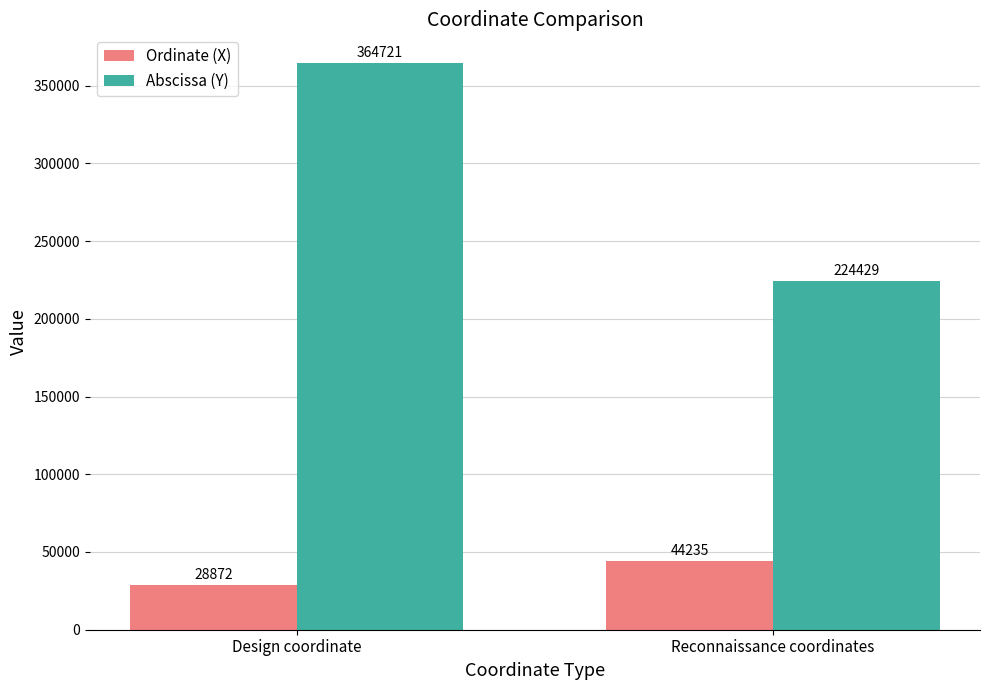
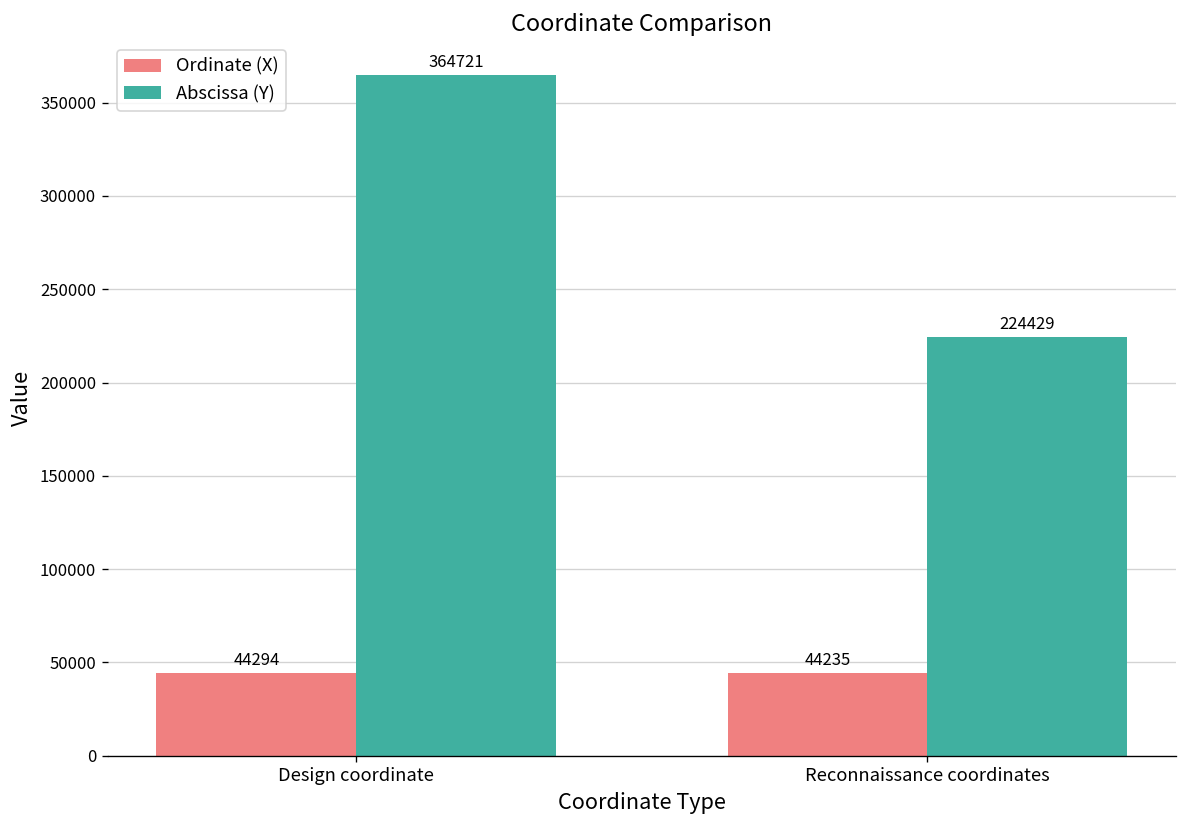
Ordinate (X), Design coordinate: 28872 -> 44294
